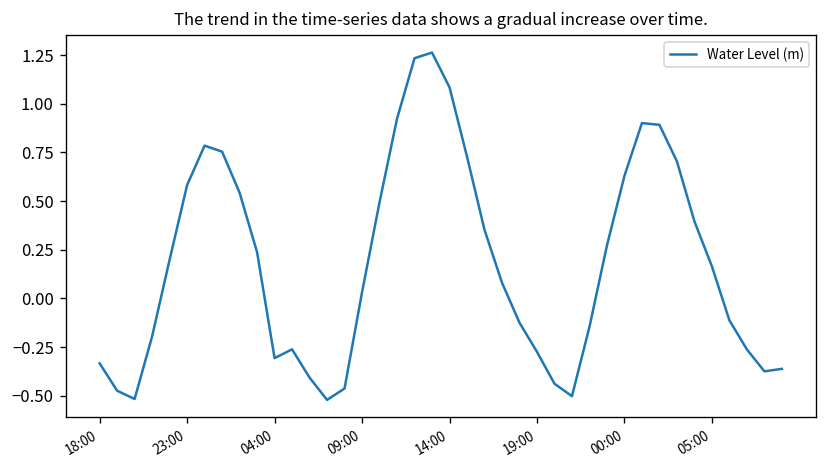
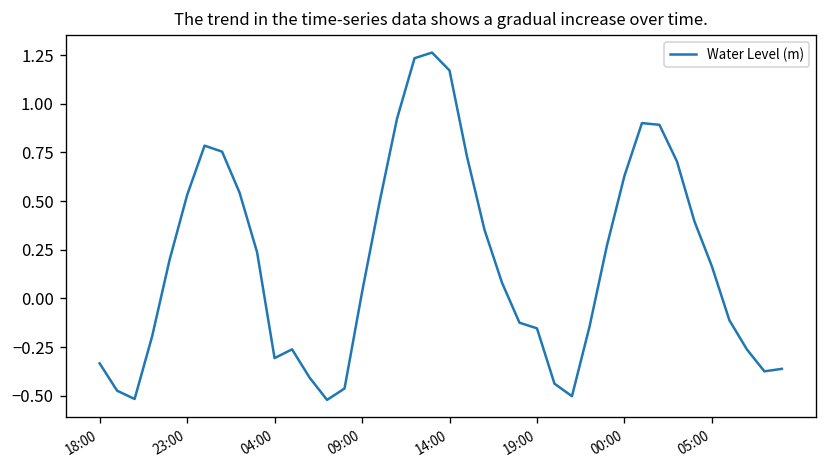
23:00: 0.58 -> 0.53
14:00: 1.08 -> 1.17
19:00: -0.27 -> -0.15
